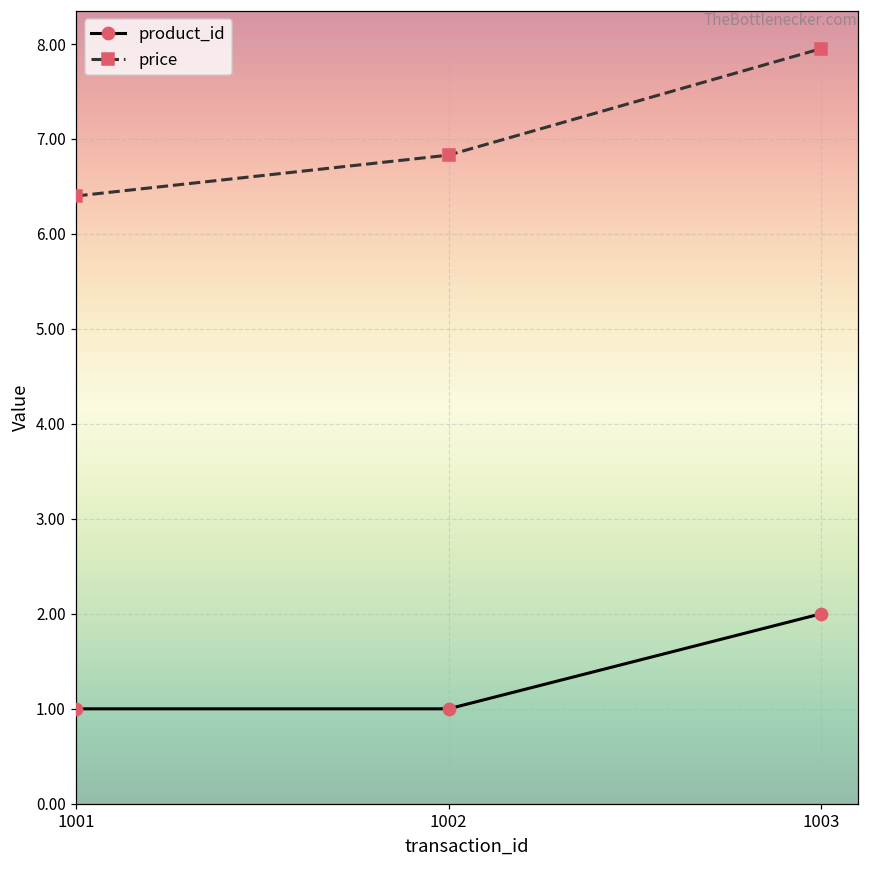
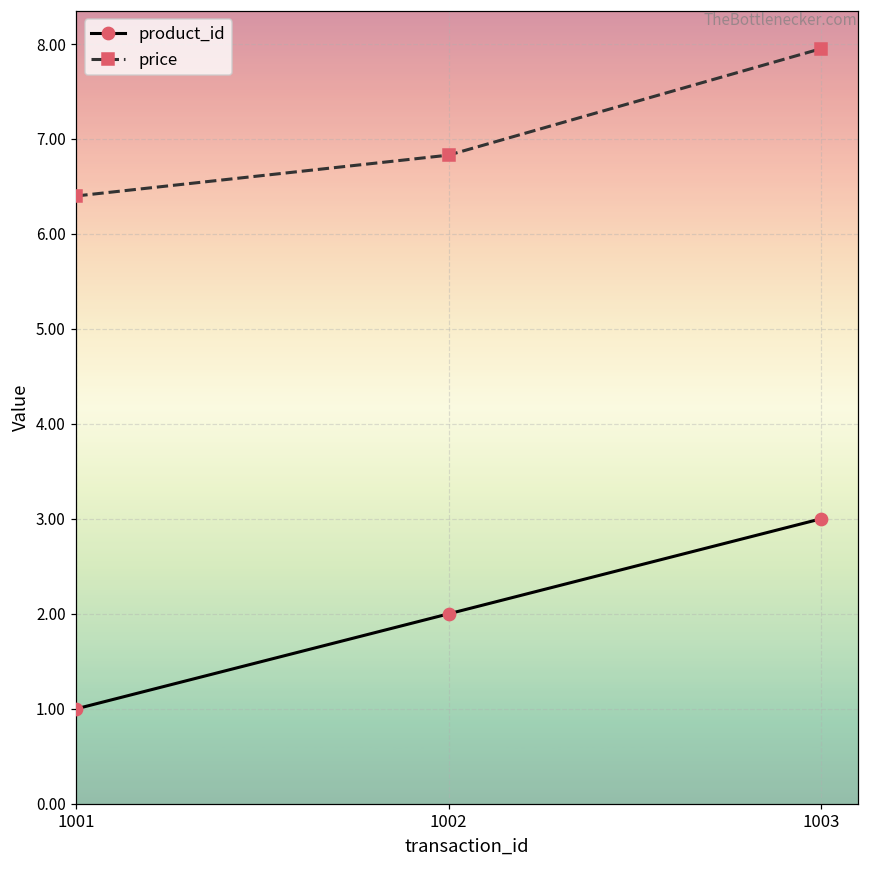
product_id, 1002: 1 -> 2
product_id, 1003: 2 -> 3
